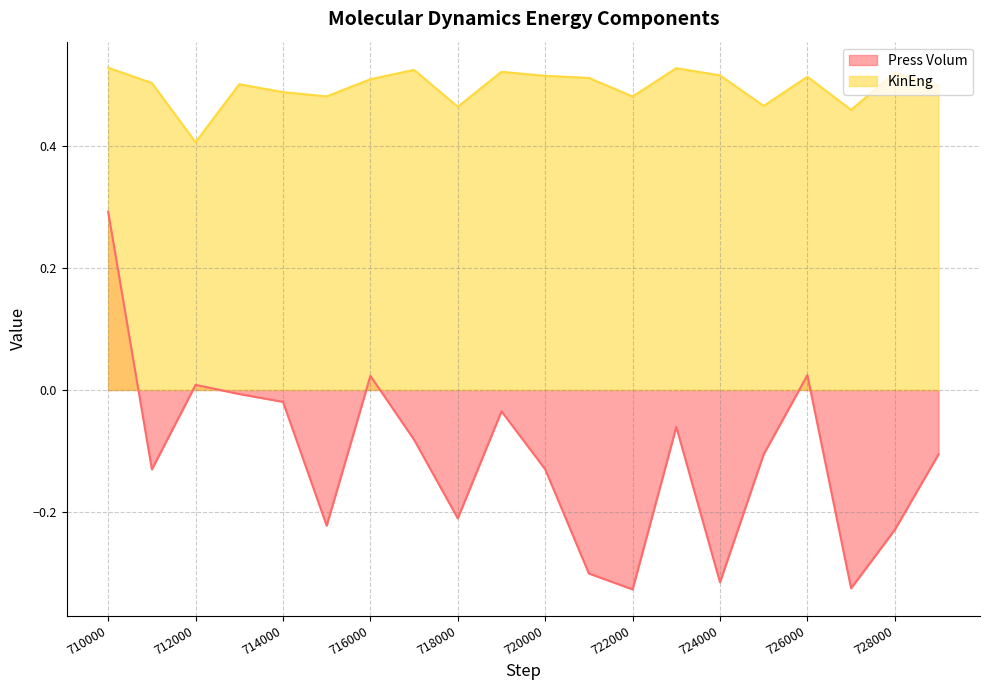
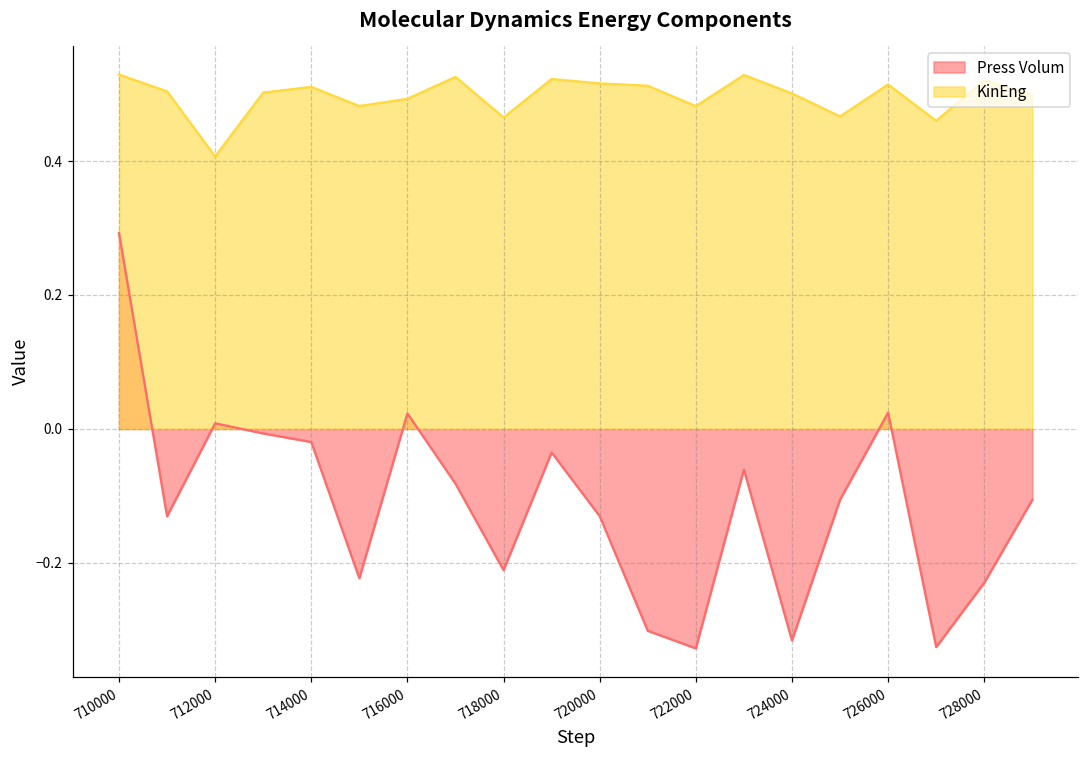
KinEng, 714000: 0.49 -> 0.51
KinEng, 716000: 0.51 -> 0.49
KinEng, 724000: 0.52 -> 0.50
